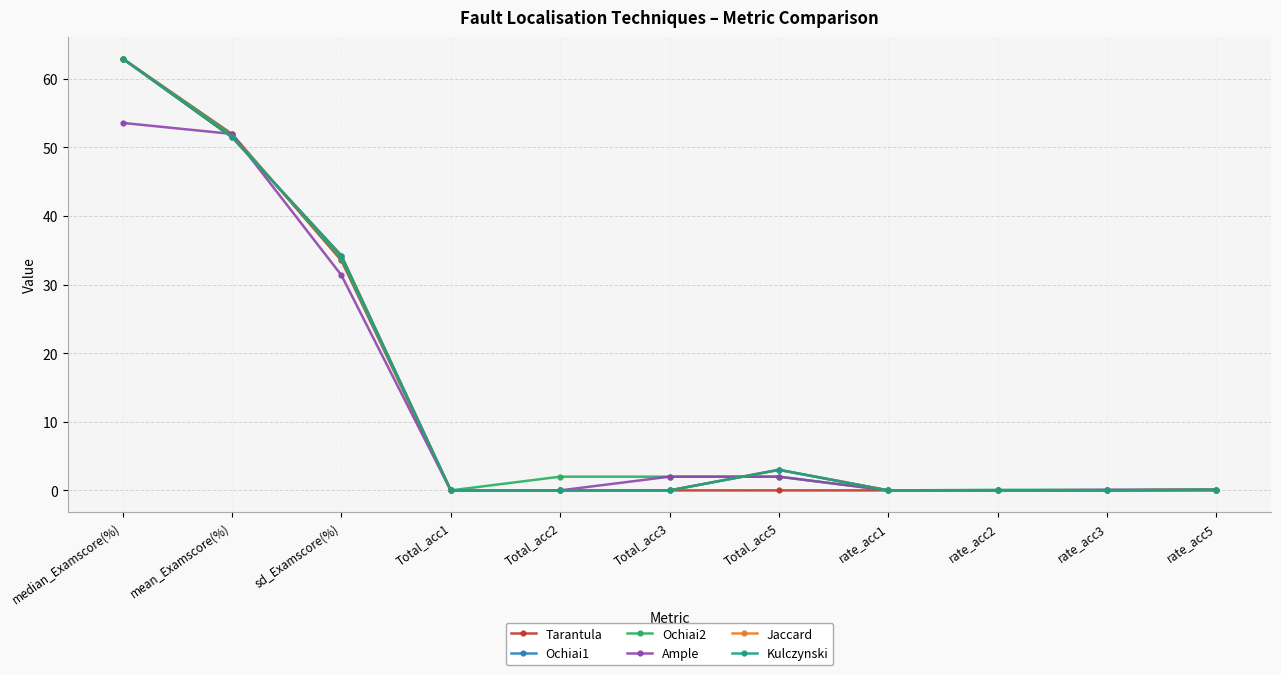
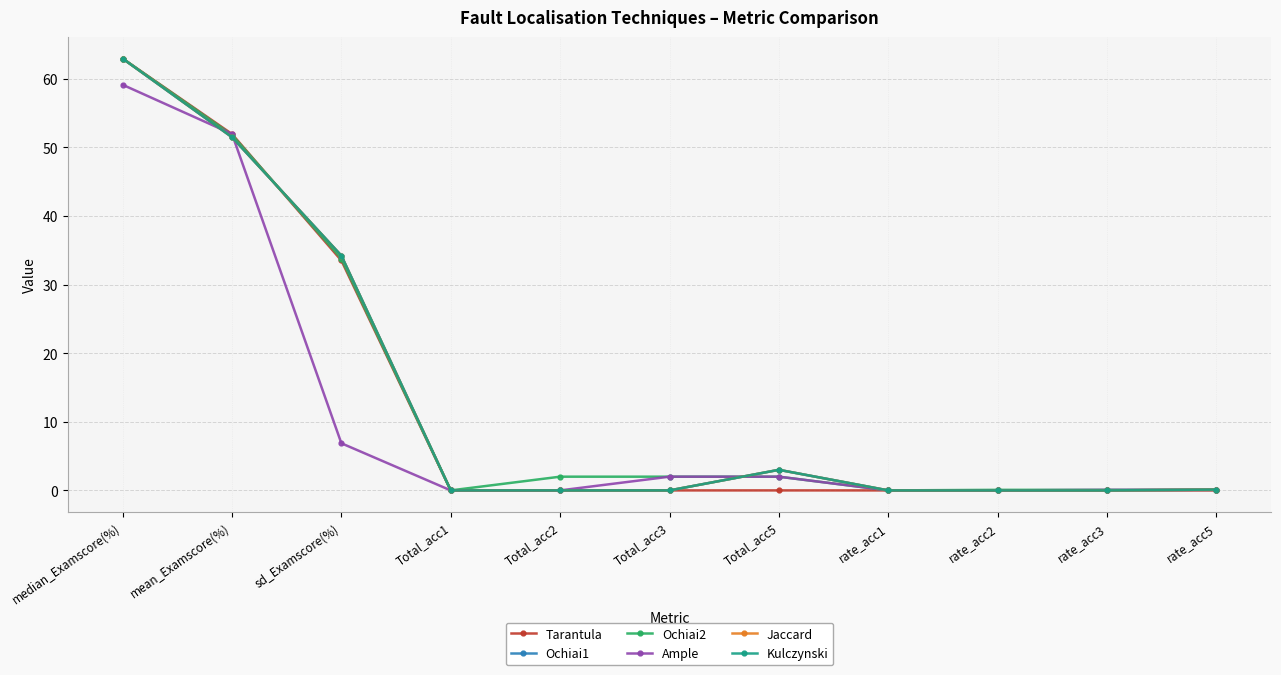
Ample, median_Examscore(%): 54 -> 59
Ample, sd_Examscore(%): 31 -> 7
